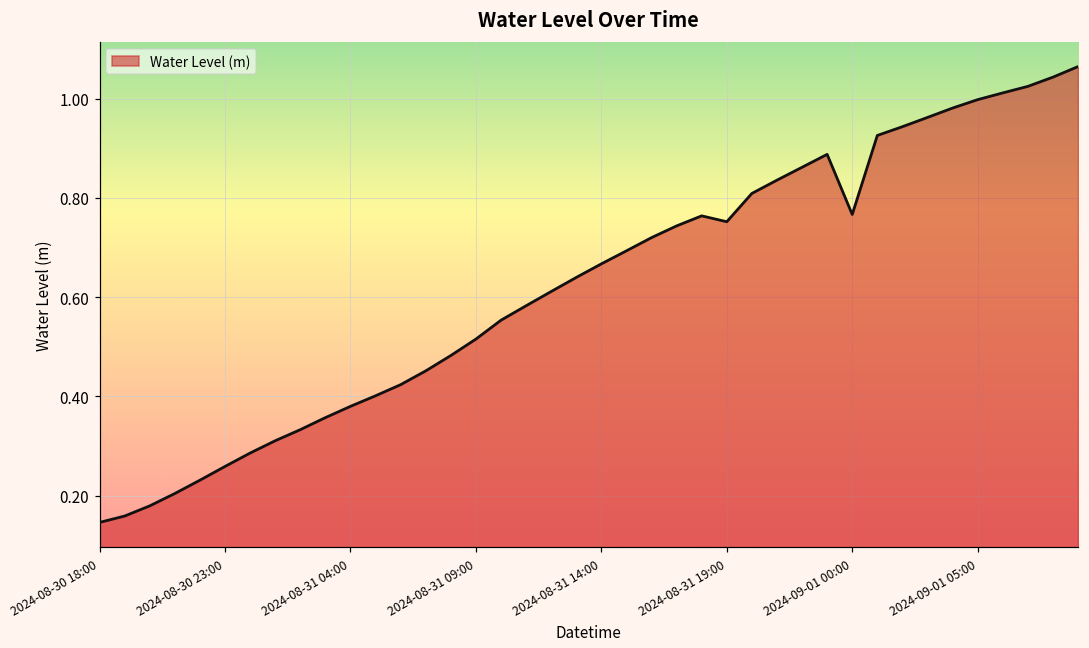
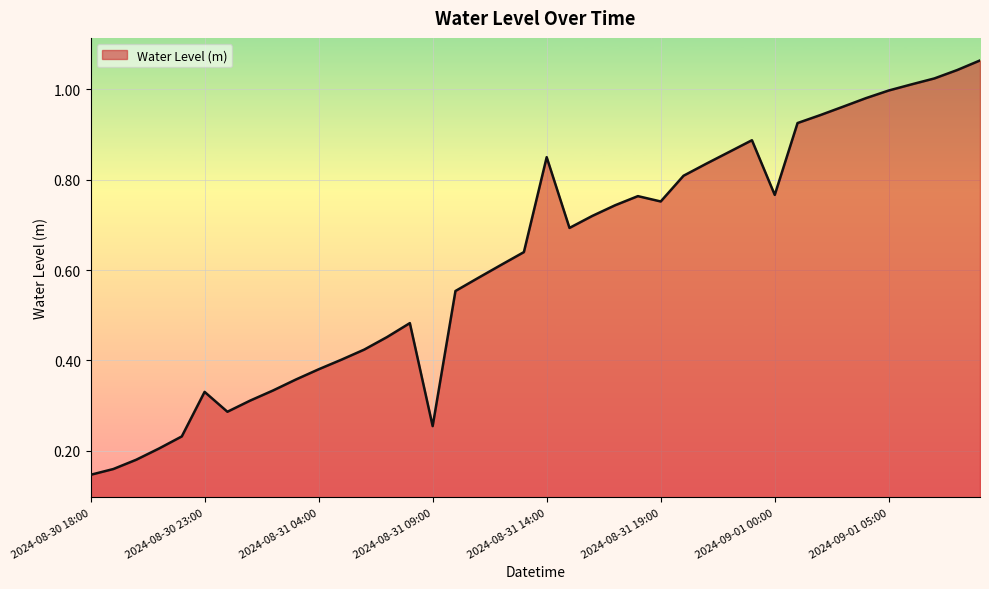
2024-08-30 23:00: 0.26 -> 0.33
2024-08-31 09:00: 0.52 -> 0.25
2024-08-31 14:00: 0.67 -> 0.85
